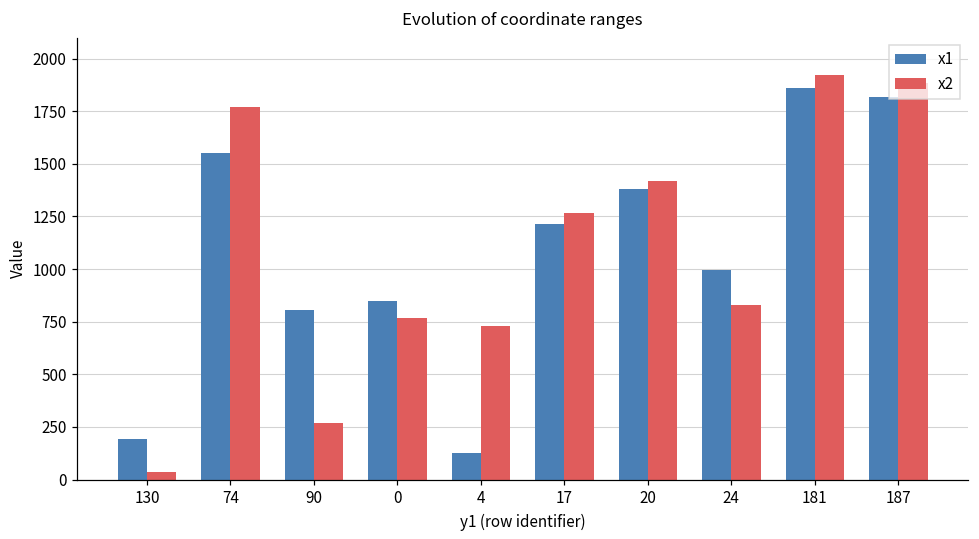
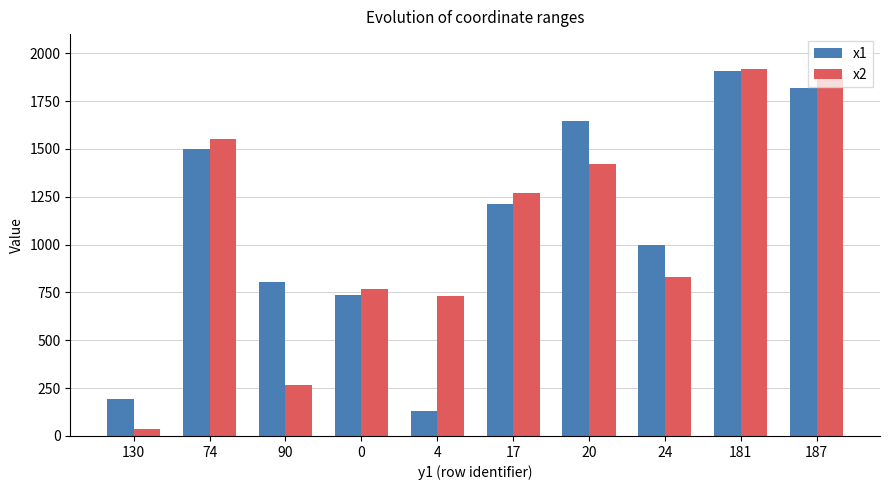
x1, 74: 1550 -> 1500
x2, 74: 1770 -> 1550
x1, 0: 850 -> 740
x1, 20: 1380 -> 1650
x1, 181: 1860 -> 1910
